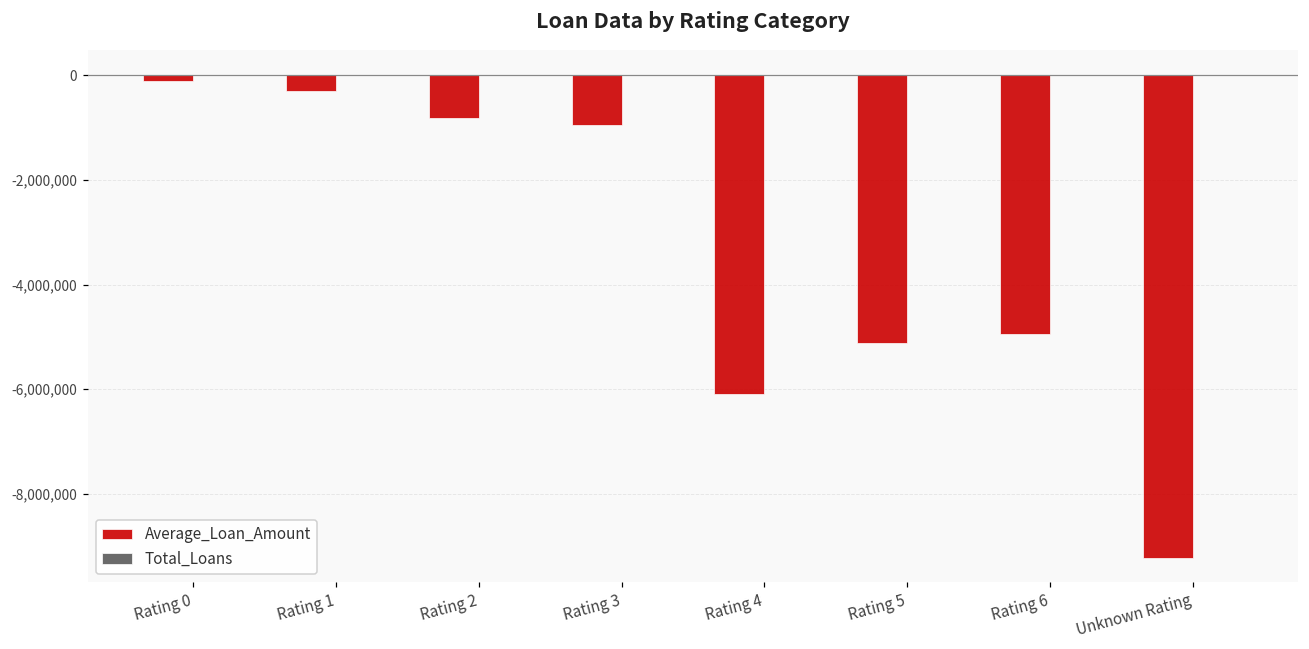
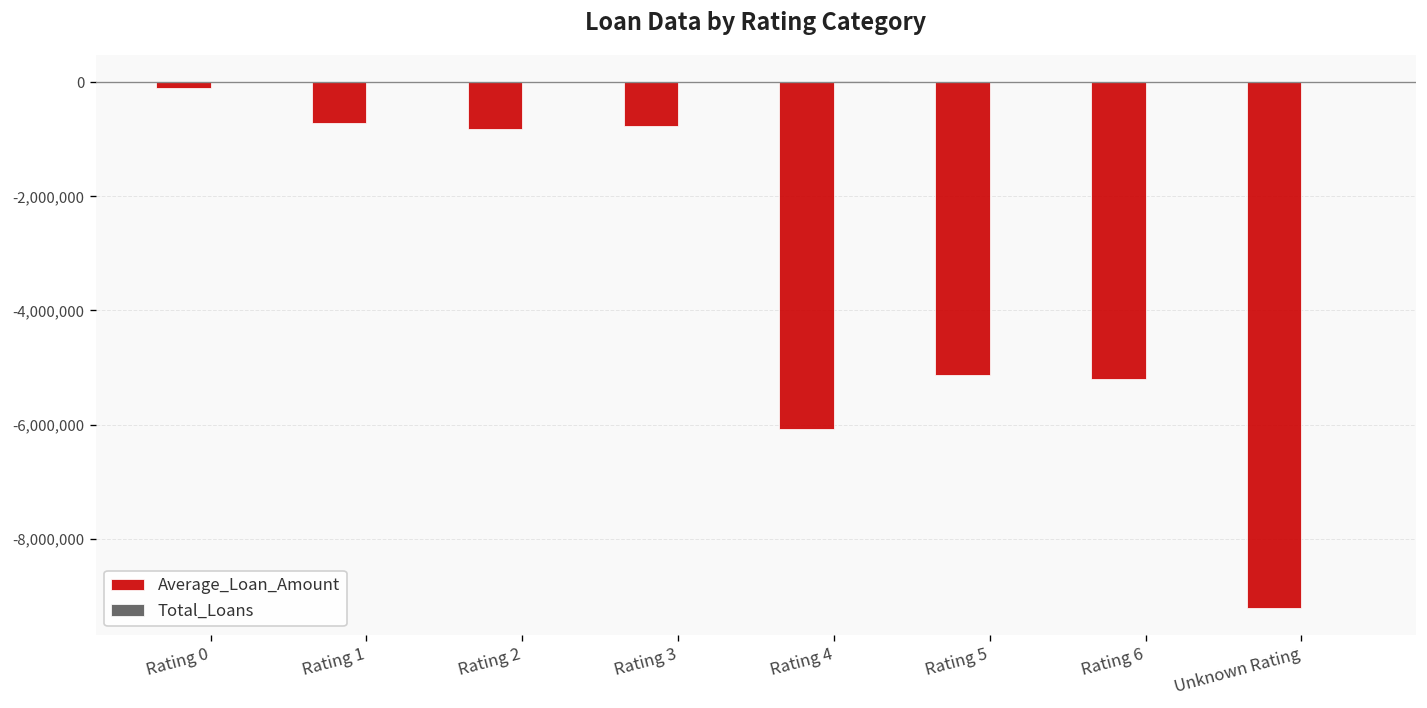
Average_Loan_Amount, Rating 1: -300,000 -> -700,000
Average_Loan_Amount, Rating 3: -900,000 -> -800,000
Average_Loan_Amount, Rating 6: -4,900,000 -> -5,200,000
